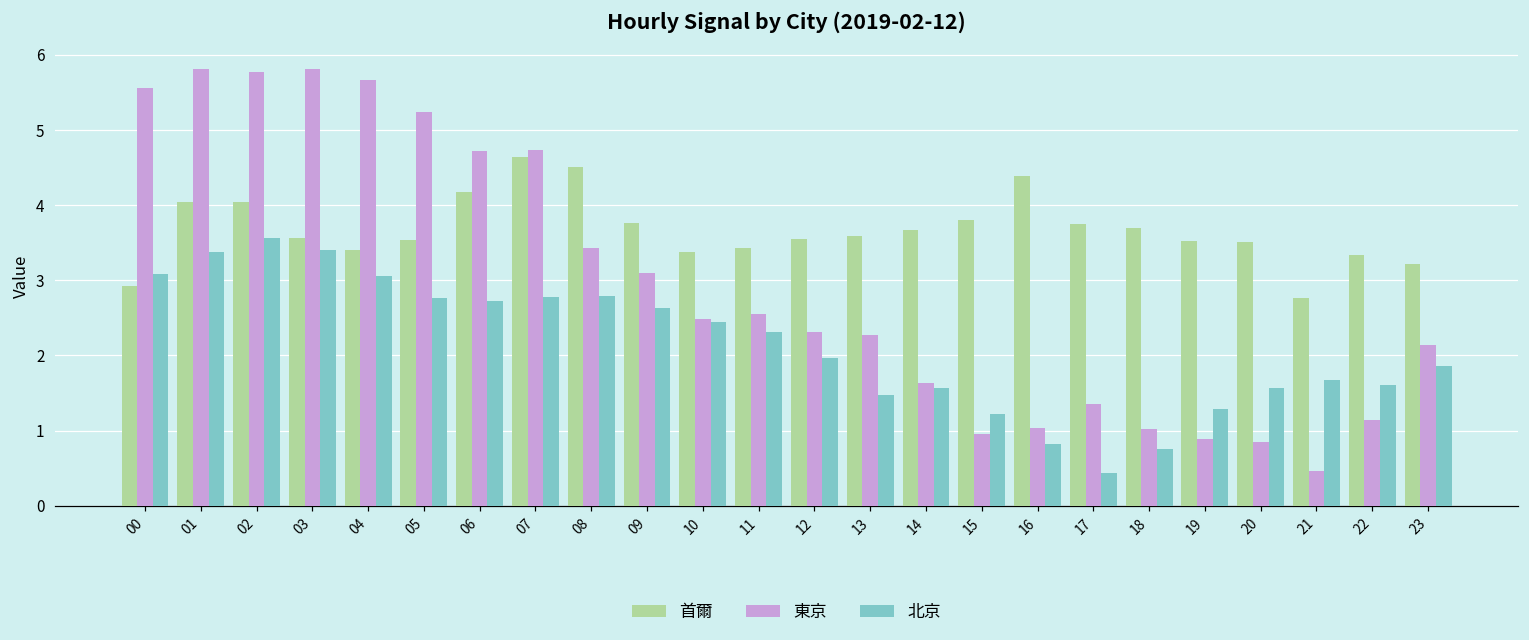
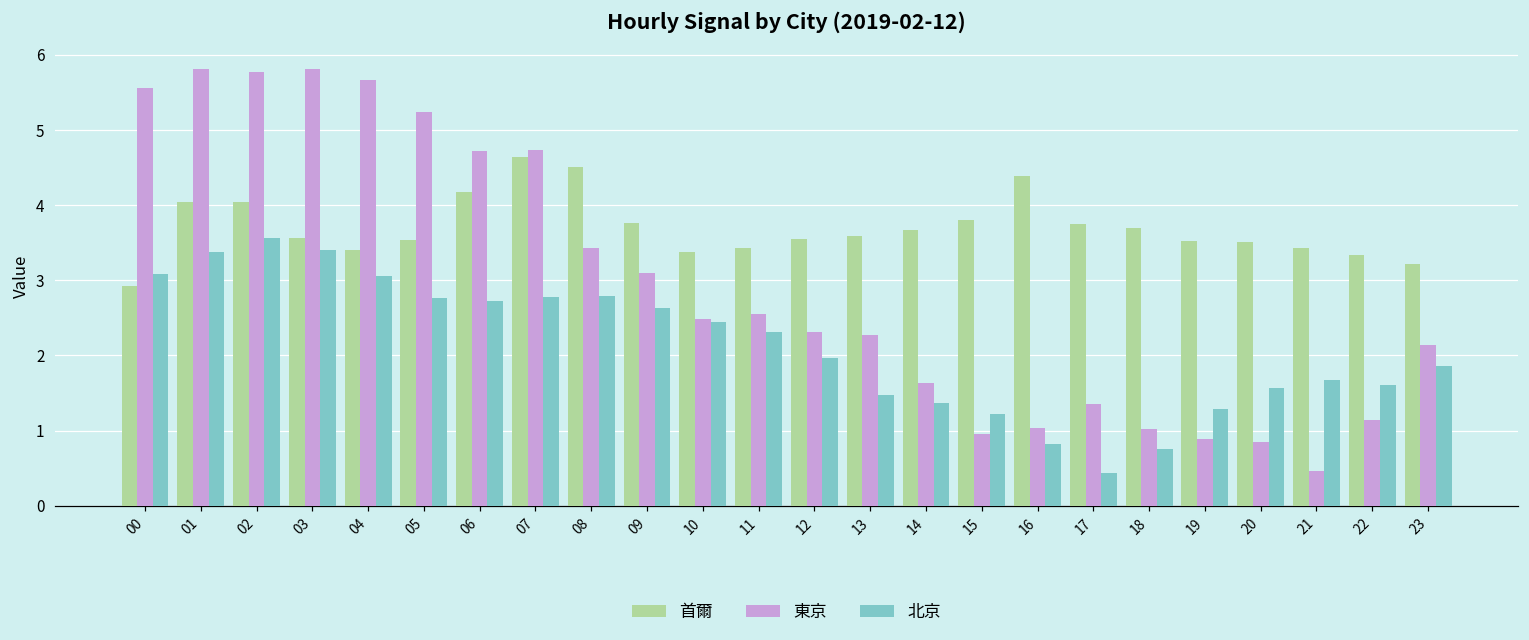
北京, 14: 1.6 -> 1.4
首爾, 21: 2.8 -> 3.4
